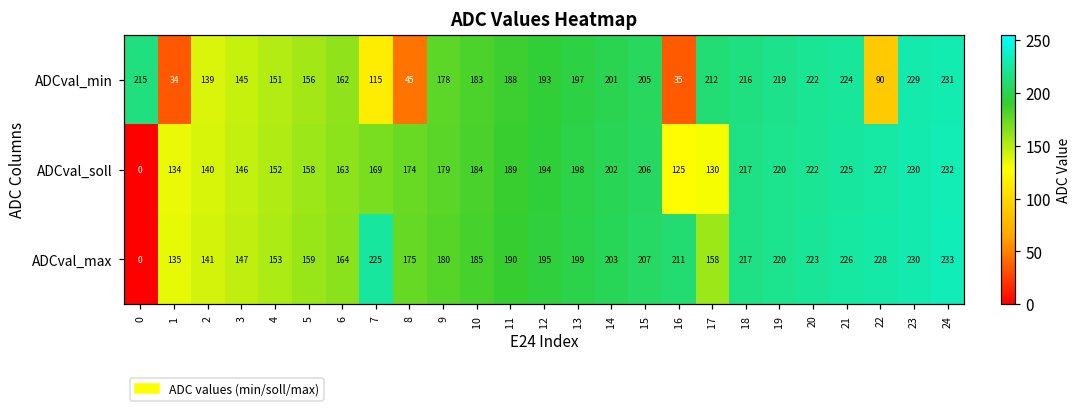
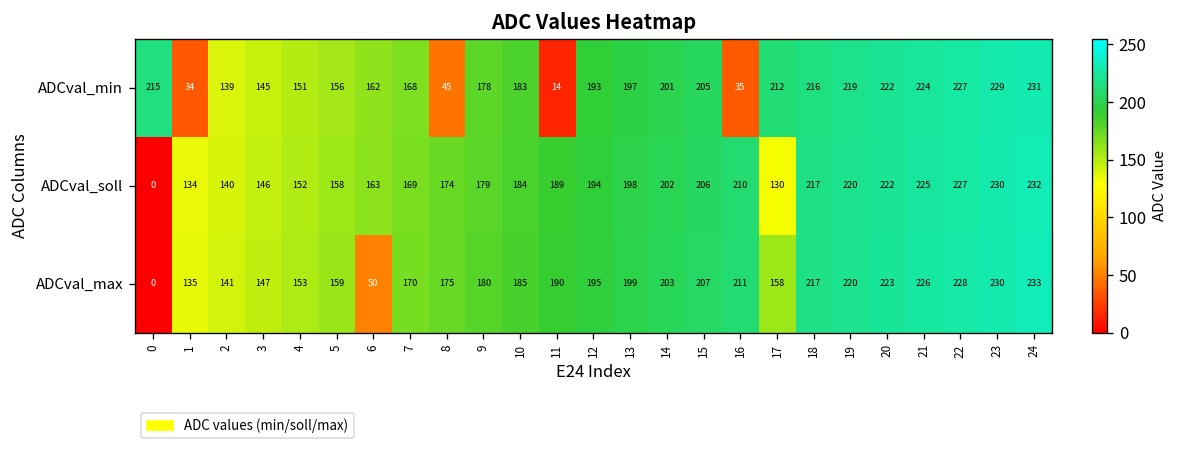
ADCval_min, 7: 115 -> 168
ADCval_min, 11: 188 -> 14
ADCval_min, 22: 90 -> 227
ADCval_soll, 16: 125 -> 210
ADCval_max, 6: 164 -> 50
ADCval_max, 7: 225 -> 170
